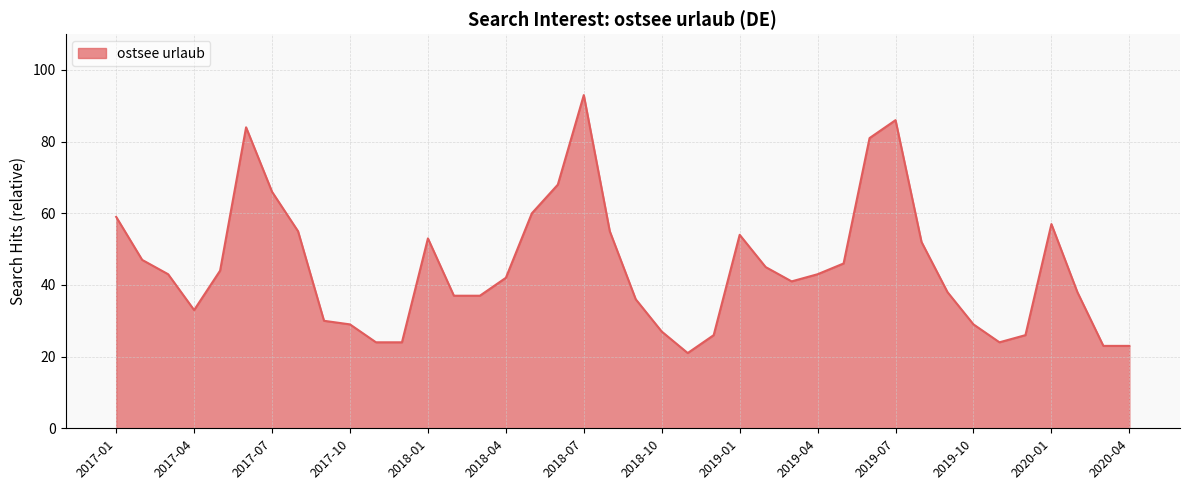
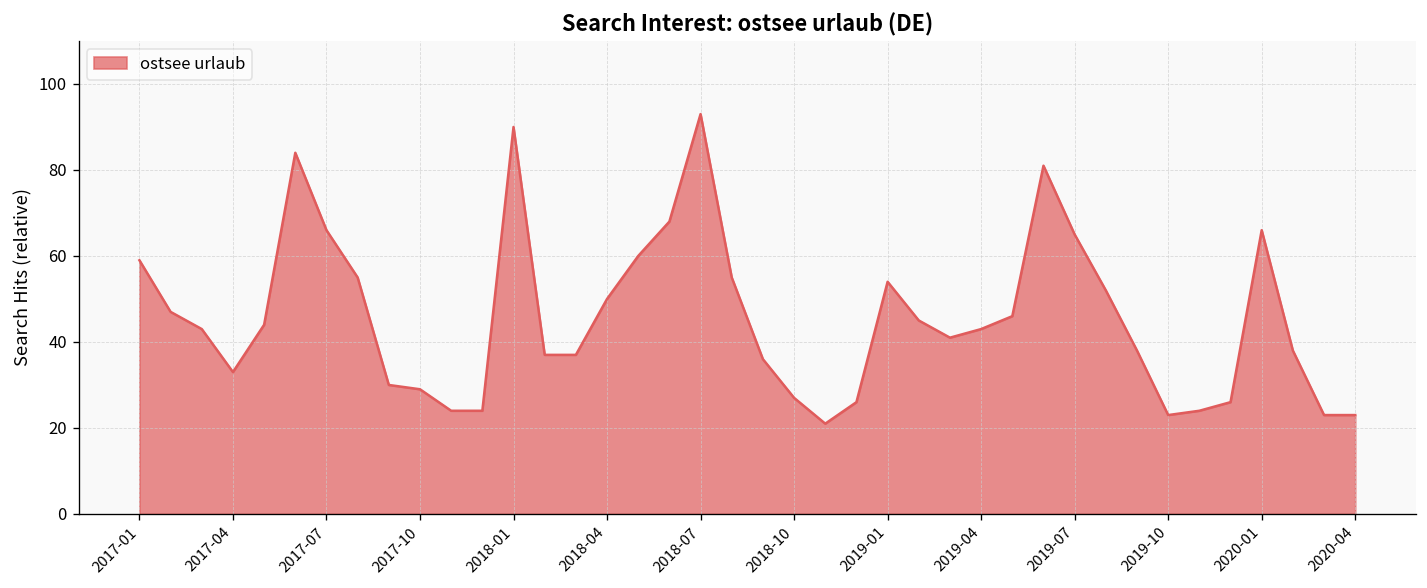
2018-01: 53 -> 90
2018-04: 42 -> 50
2019-07: 86 -> 65
2019-10: 29 -> 23
2020-01: 57 -> 66
